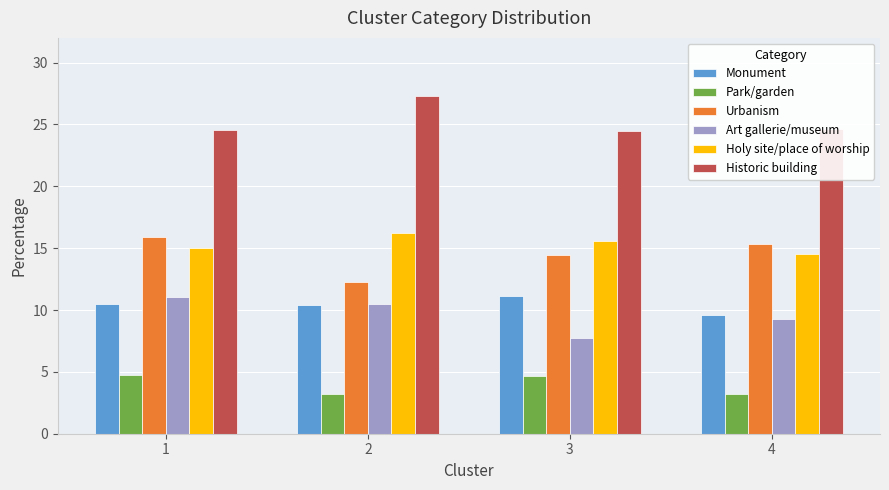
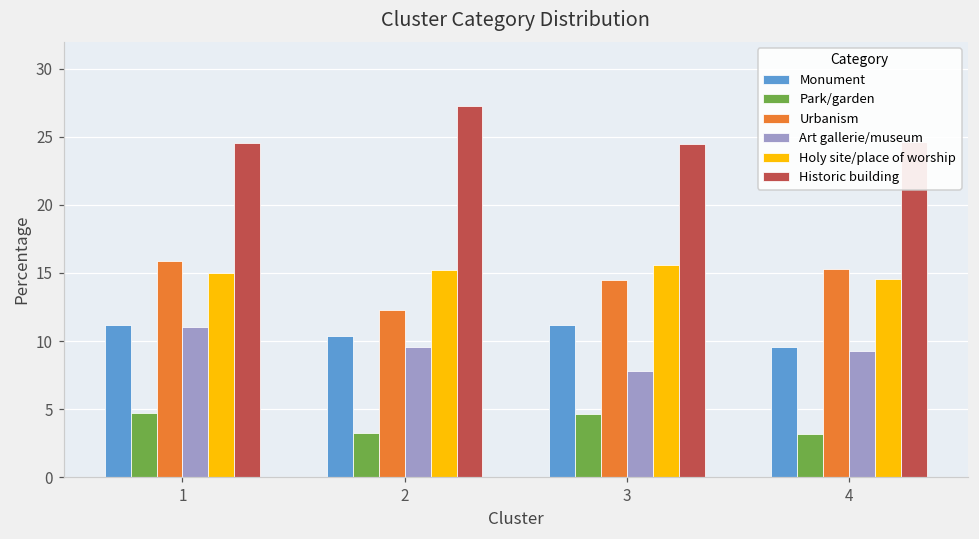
Monument, 1: 10.5 -> 11.2
Art gallerie/museum, 2: 10.4 -> 9.6
Holy site/place of worship, 2: 16.3 -> 15.2
